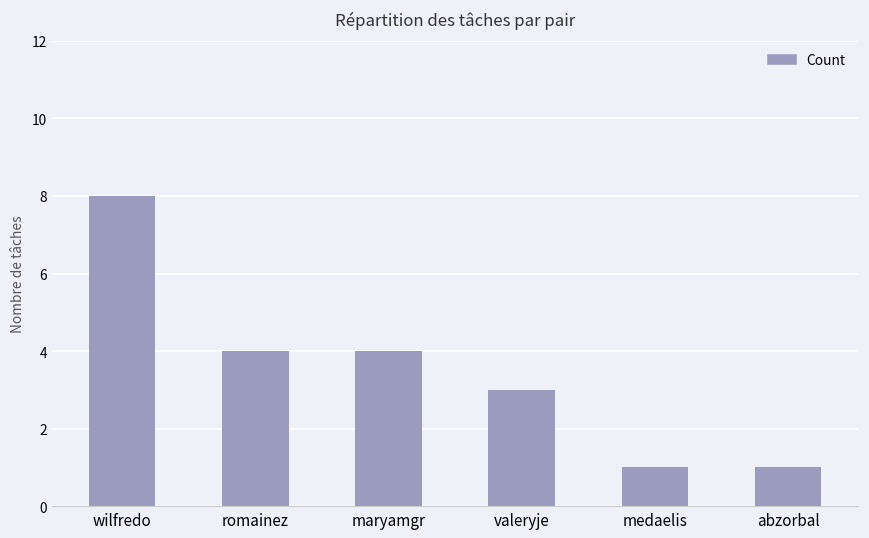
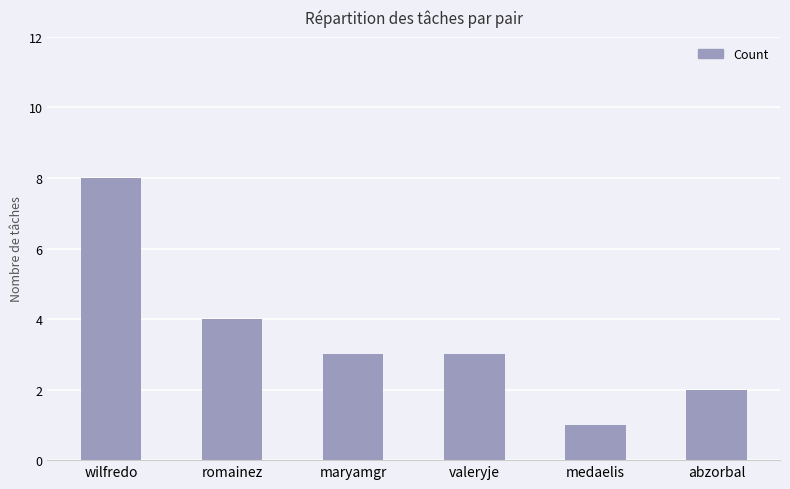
maryamgr: 4 -> 3
abzorbal: 1 -> 2
